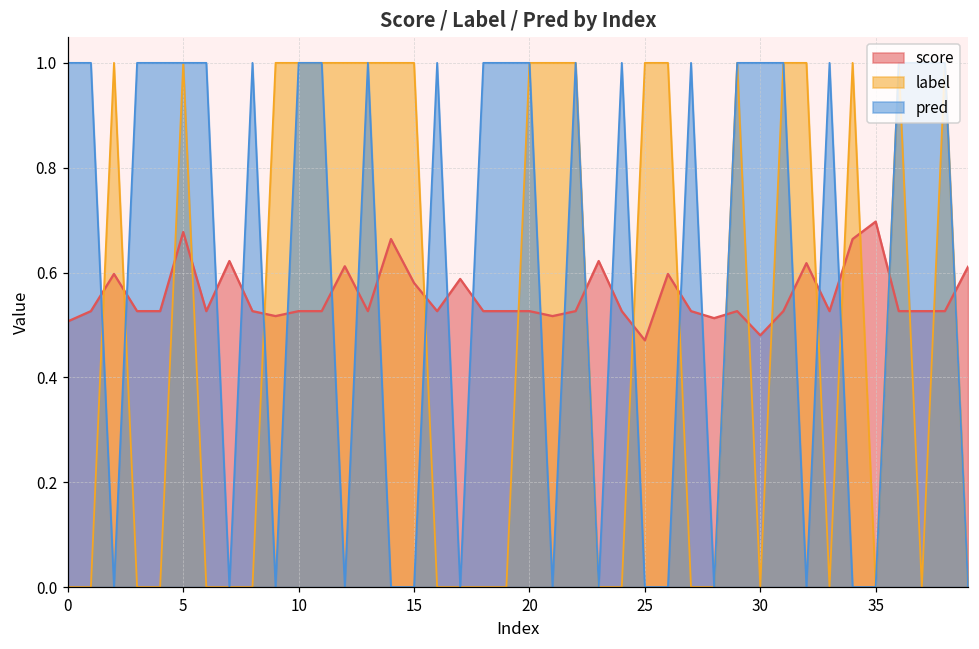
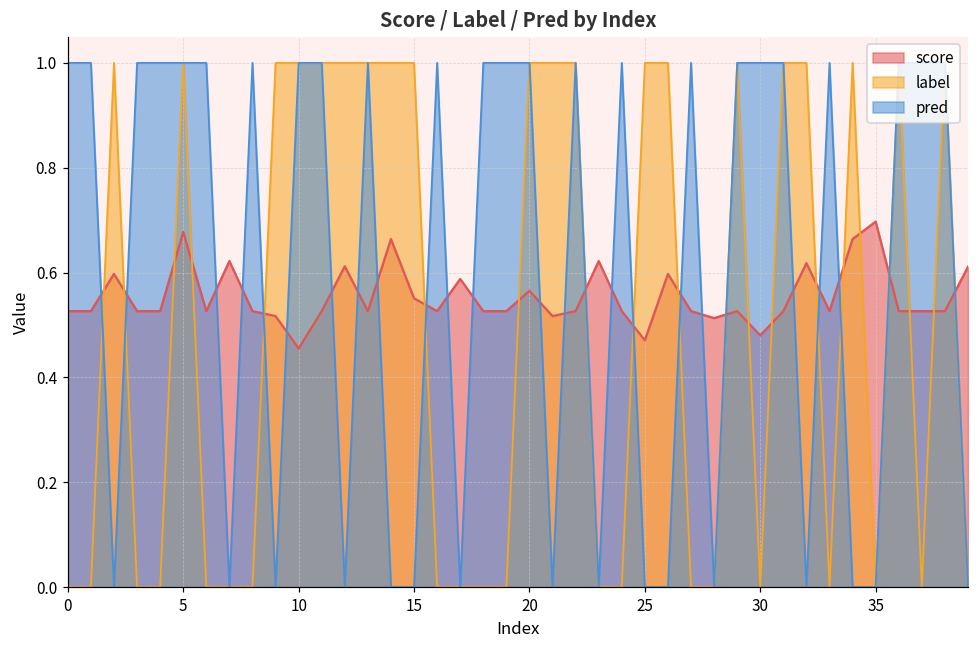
score, 0: 0.51 -> 0.53
score, 10: 0.53 -> 0.46
score, 15: 0.58 -> 0.55
score, 20: 0.53 -> 0.57
